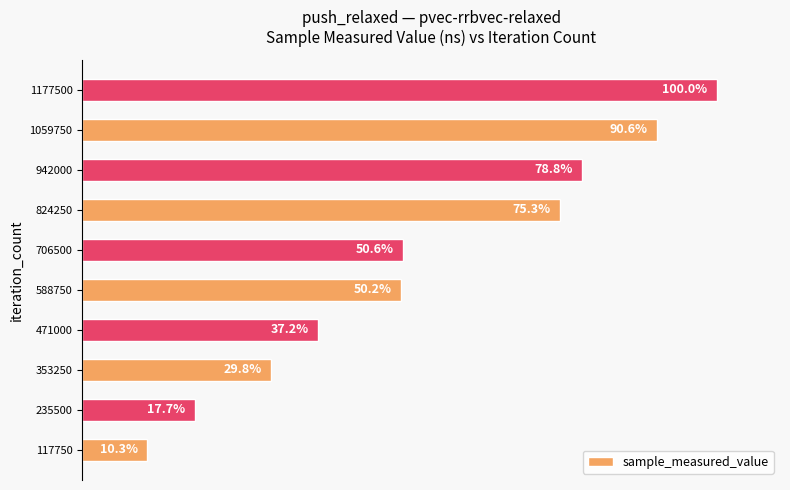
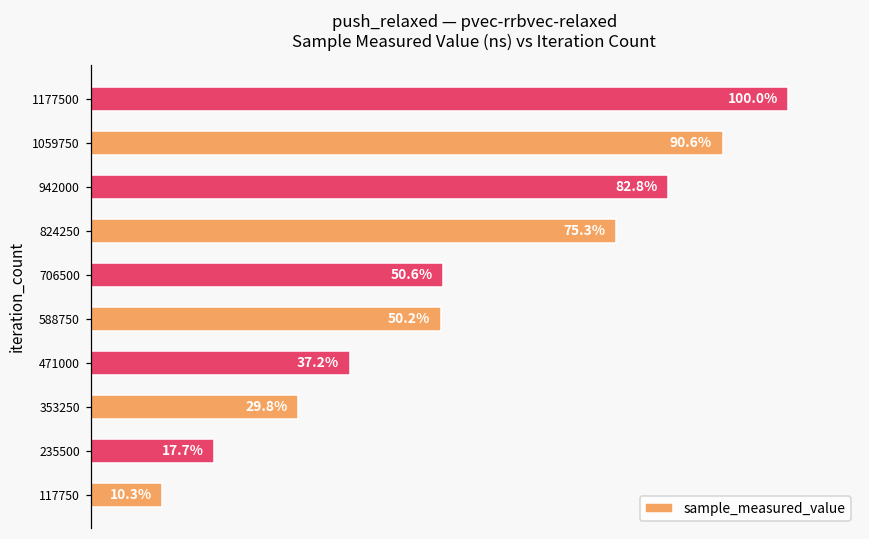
942000: 78.8% -> 82.8%
